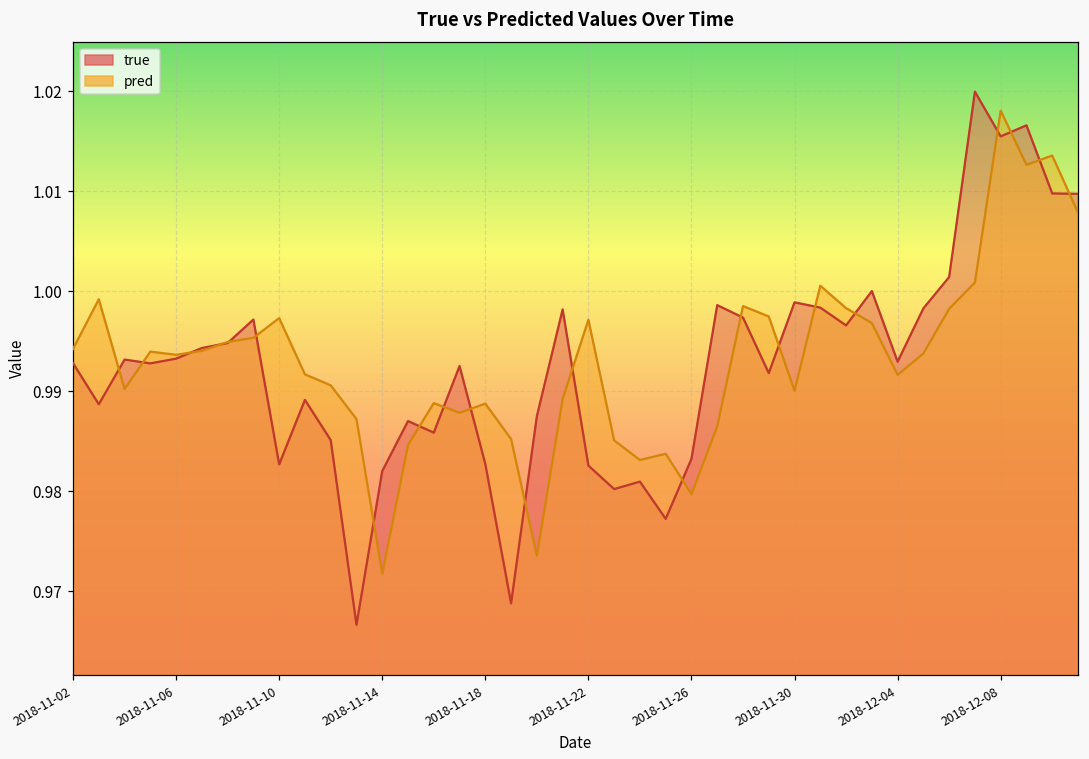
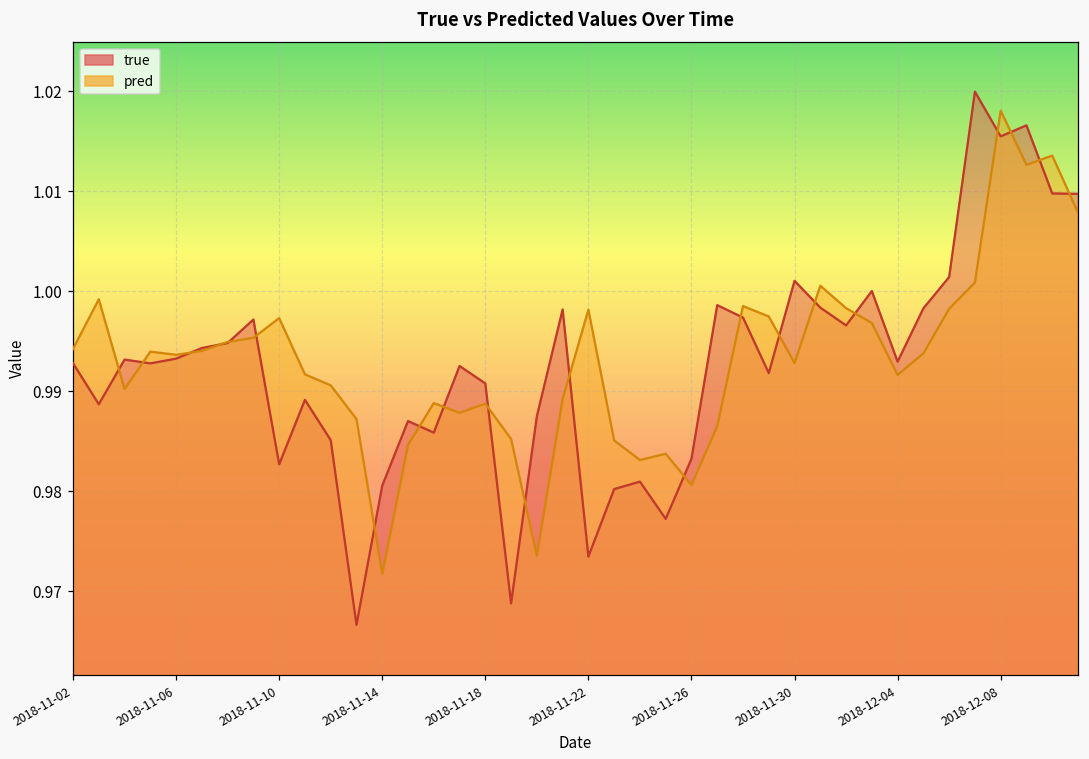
true, 2018-11-14: 0.982 -> 0.981
true, 2018-11-18: 0.983 -> 0.991
true, 2018-11-22: 0.983 -> 0.973
pred, 2018-11-22: 0.997 -> 0.998
pred, 2018-11-26: 0.980 -> 0.981
true, 2018-11-30: 0.999 -> 1.001
pred, 2018-11-30: 0.990 -> 0.993
